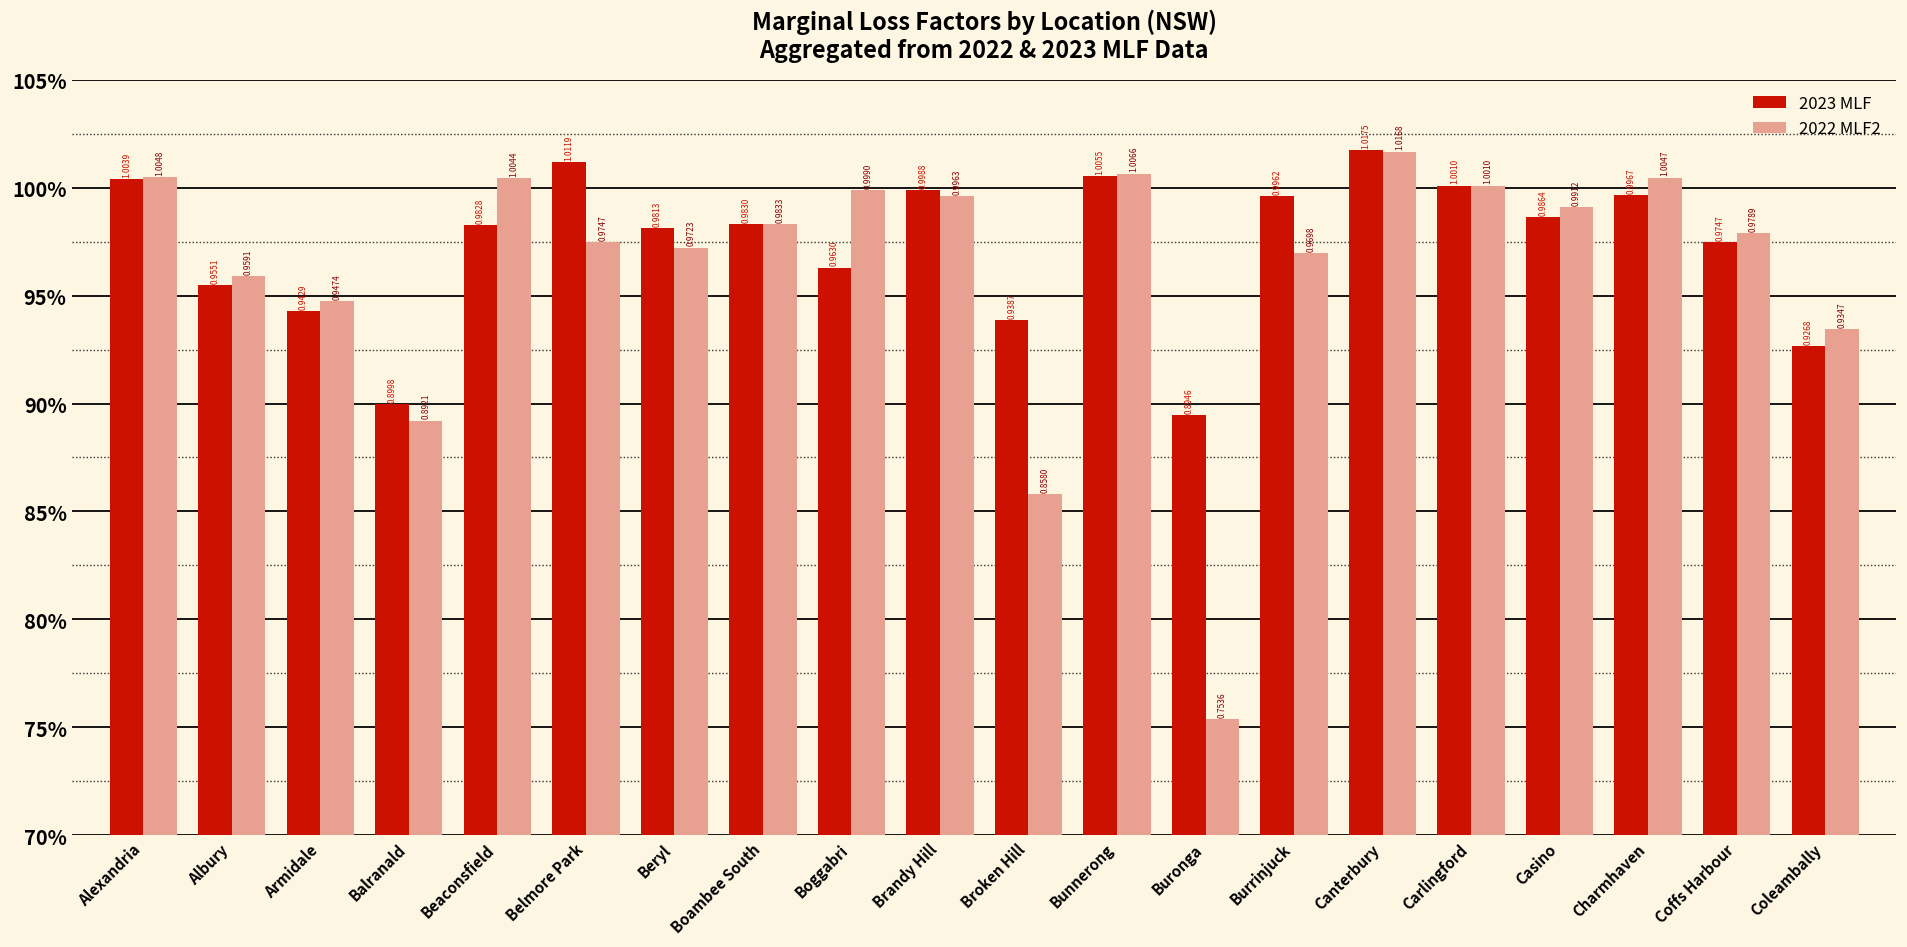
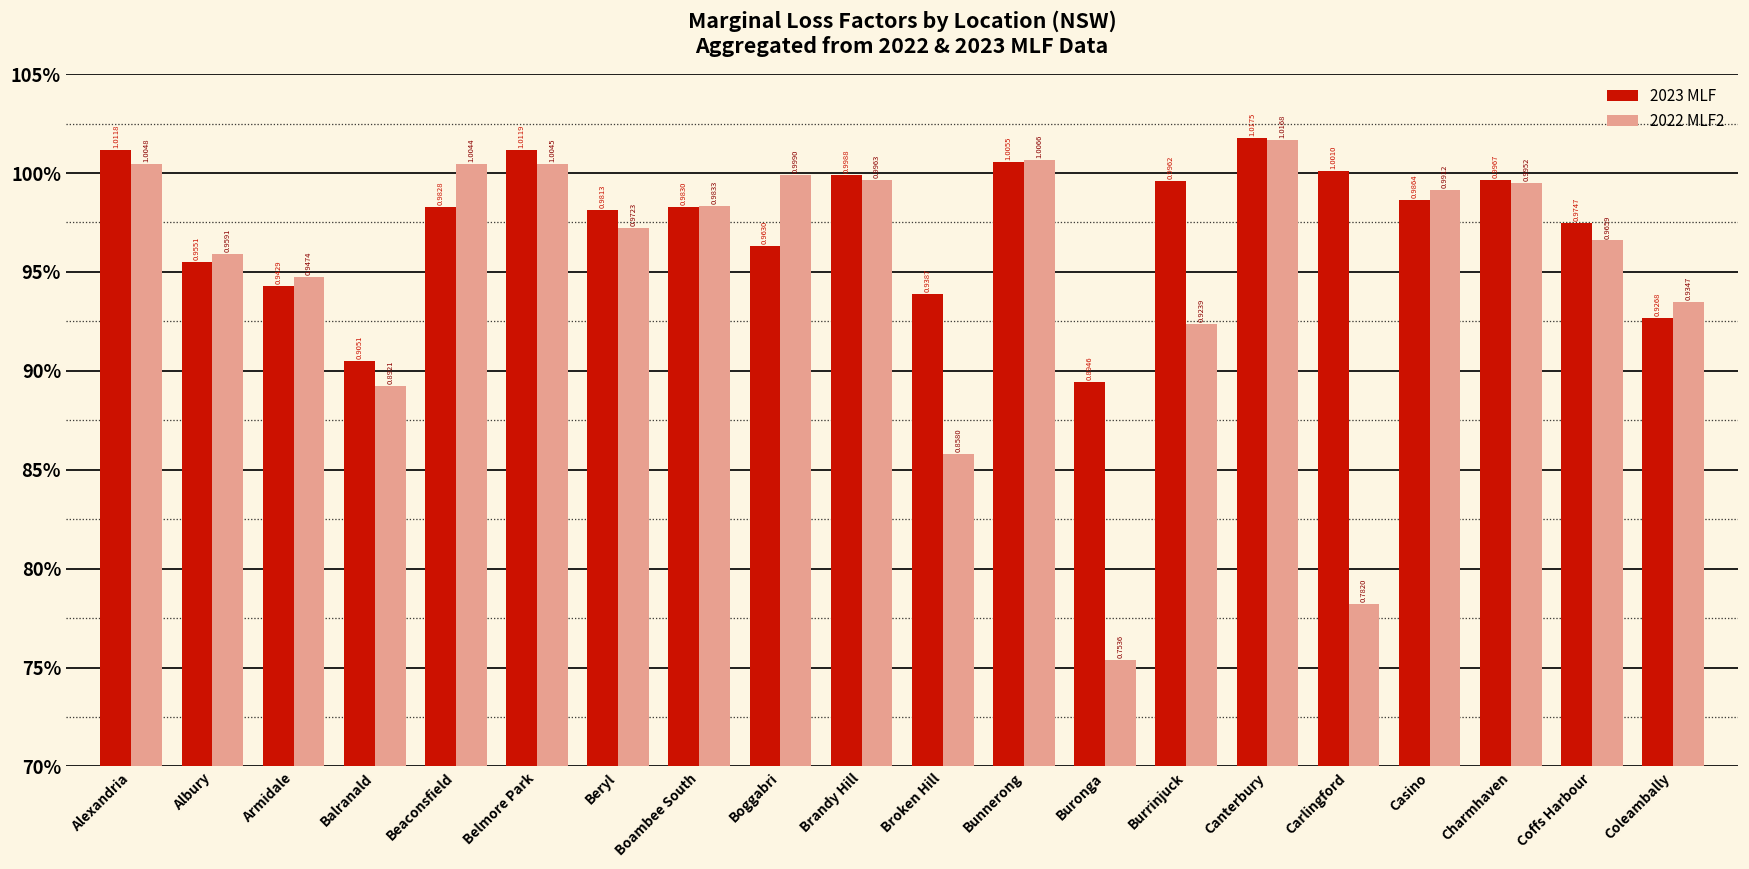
2023 MLF, Alexandria: 1.0039 -> 1.0118
2023 MLF, Balranald: 0.8998 -> 0.9051
2022 MLF2, Belmore Park: 0.9747 -> 1.0045
2022 MLF2, Burrinjuck: 0.9698 -> 0.9239
2022 MLF2, Carlingford: 1.0010 -> 0.7820
2022 MLF2, Charmhaven: 1.0047 -> 0.9952
2022 MLF2, Coffs Harbour: 0.9789 -> 0.9659
